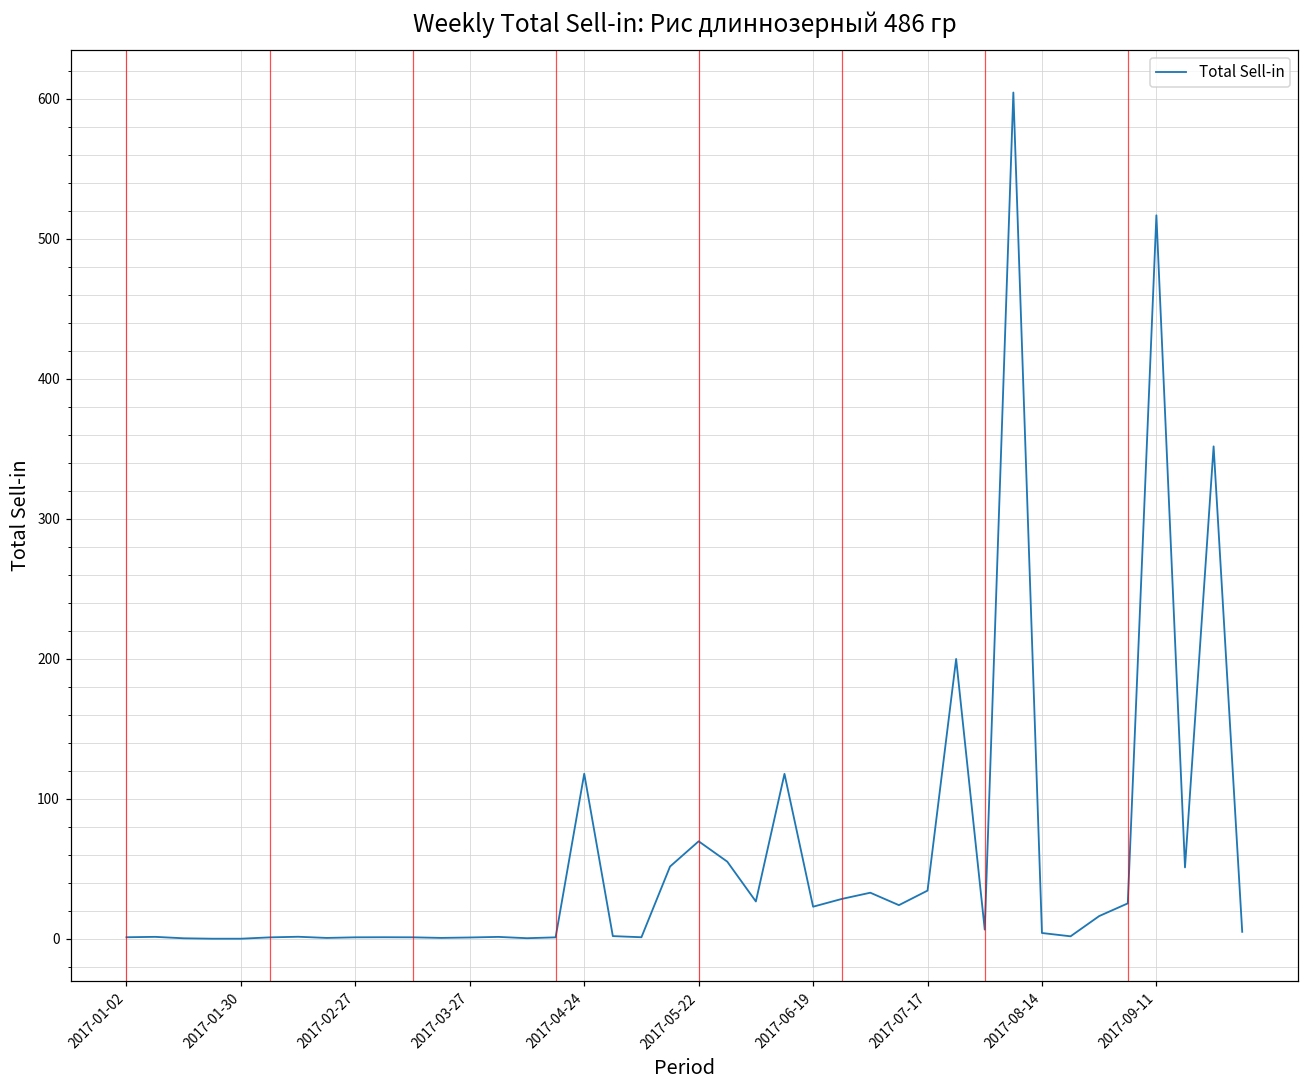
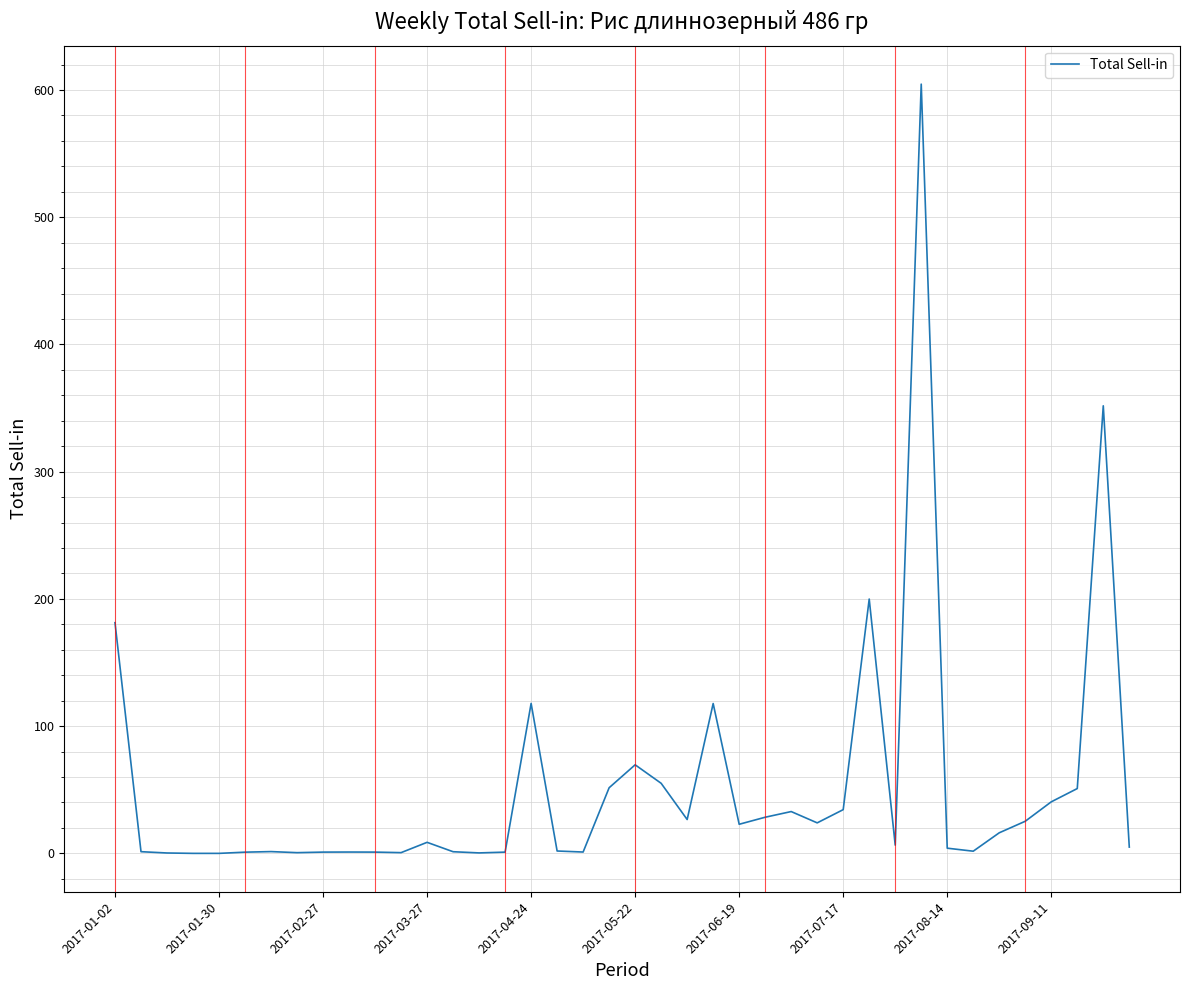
2017-01-02: 1 -> 181
2017-03-27: 1 -> 9
2017-09-11: 517 -> 41
